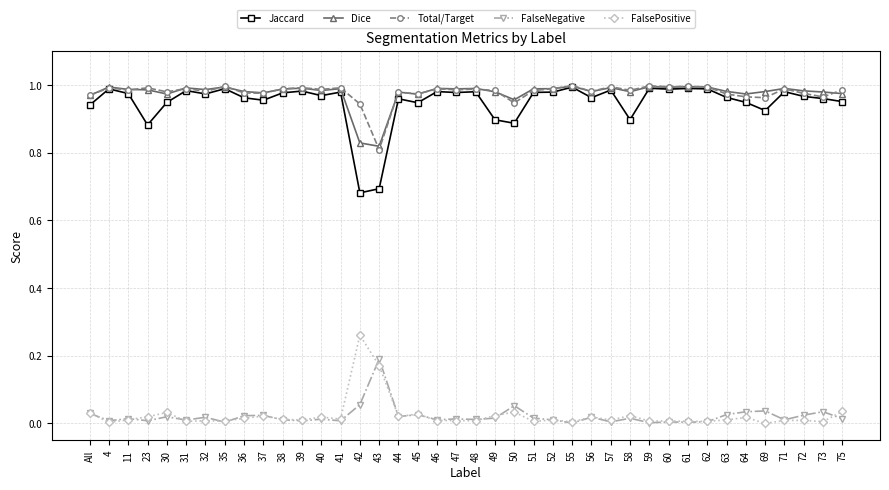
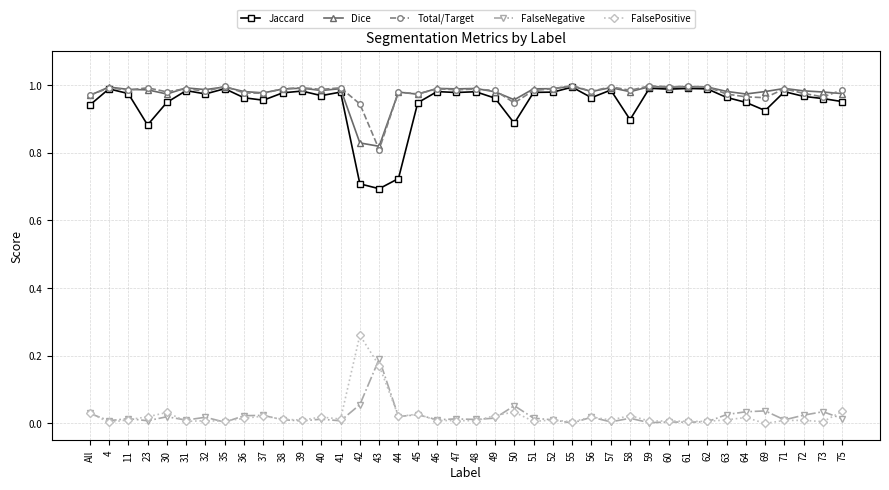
Jaccard, 42: 0.68 -> 0.71
Jaccard, 44: 0.96 -> 0.72
Jaccard, 49: 0.90 -> 0.96
